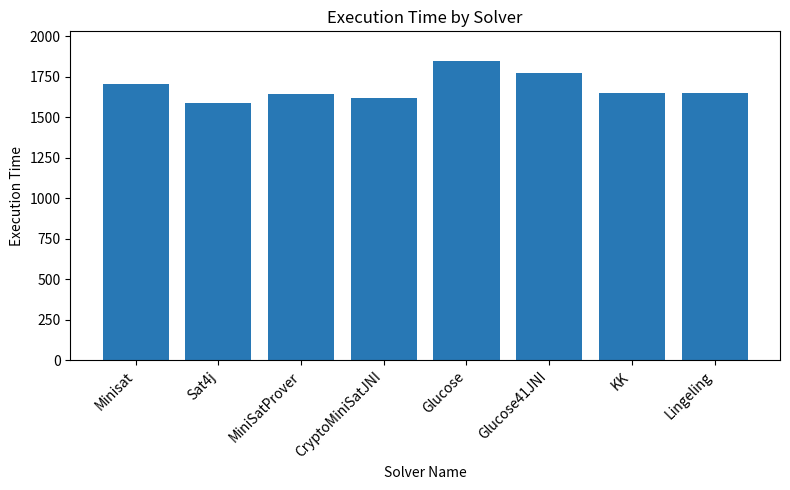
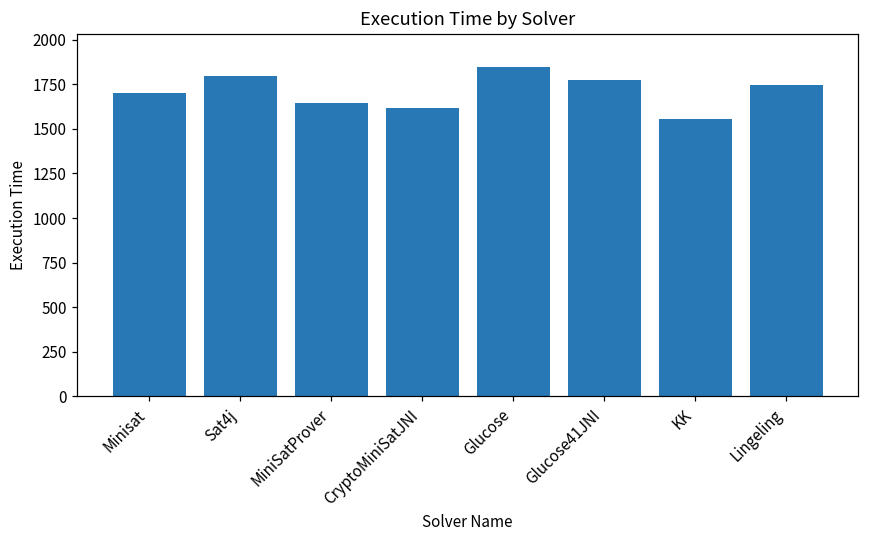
Sat4j: 1590 -> 1800
KK: 1650 -> 1560
Lingeling: 1650 -> 1750
